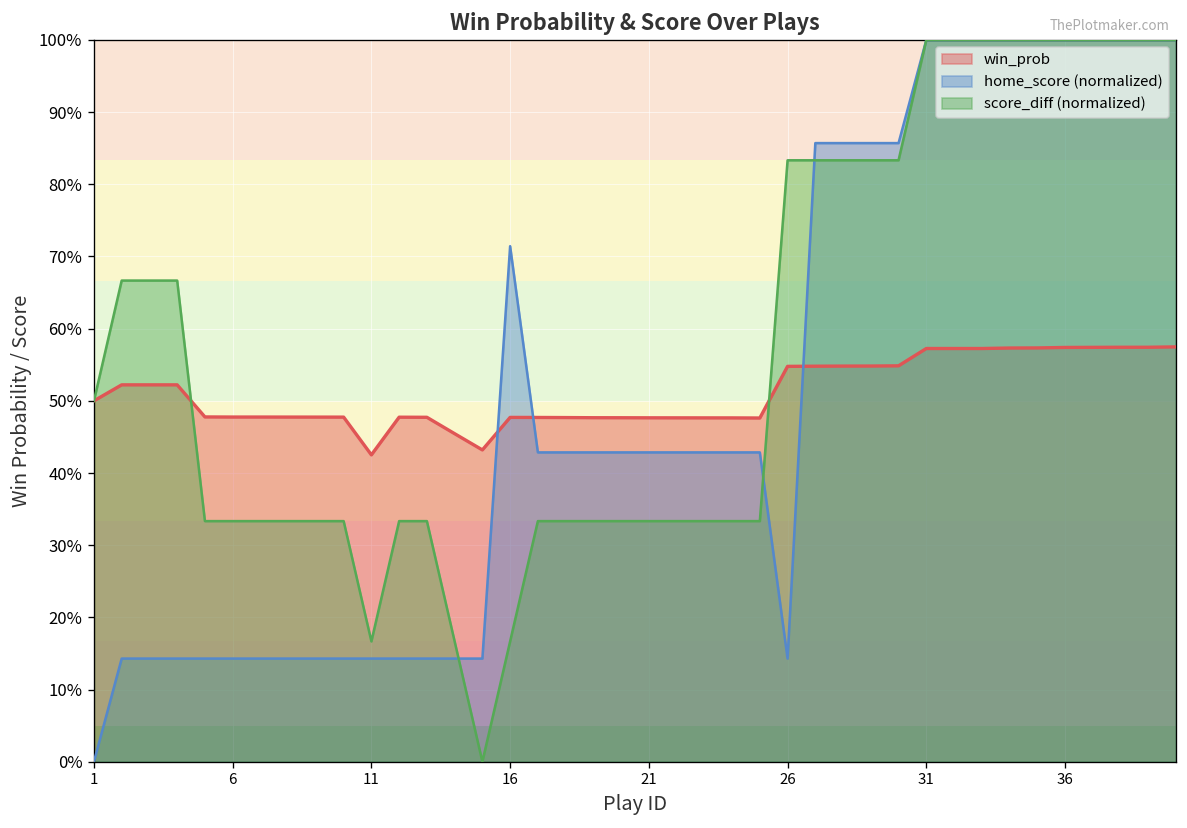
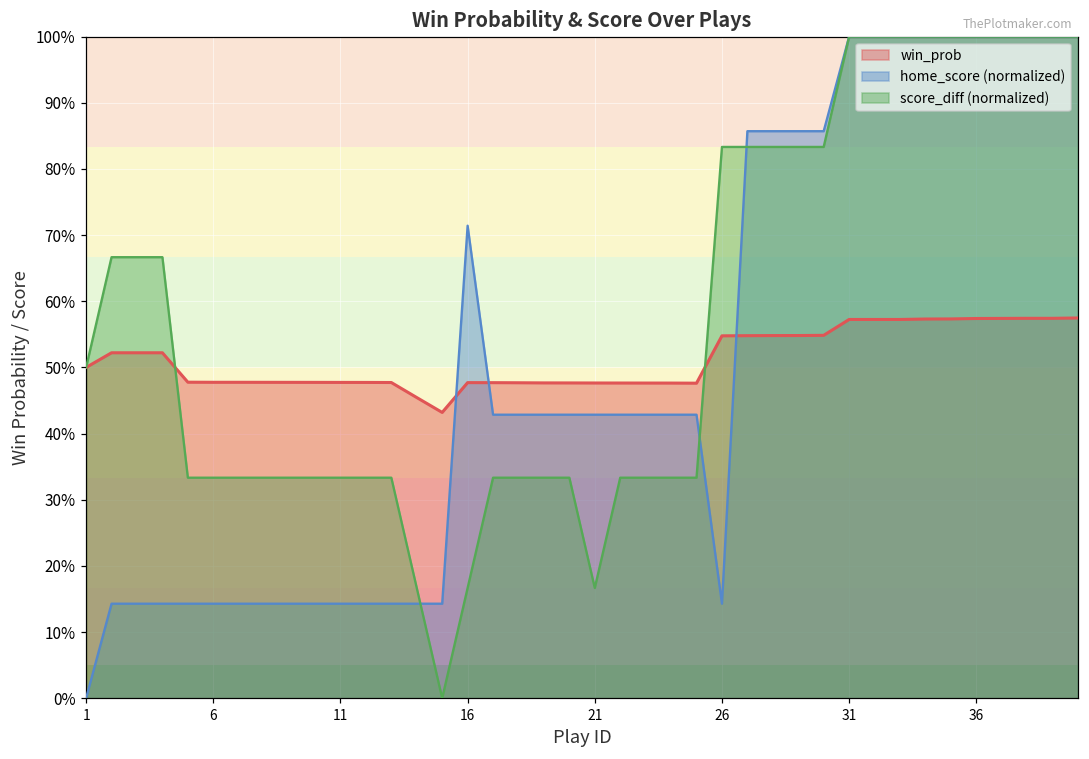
win_prob, 11: 43% -> 48%
score_diff (normalized), 11: 17% -> 33%
score_diff (normalized), 21: 33% -> 17%
